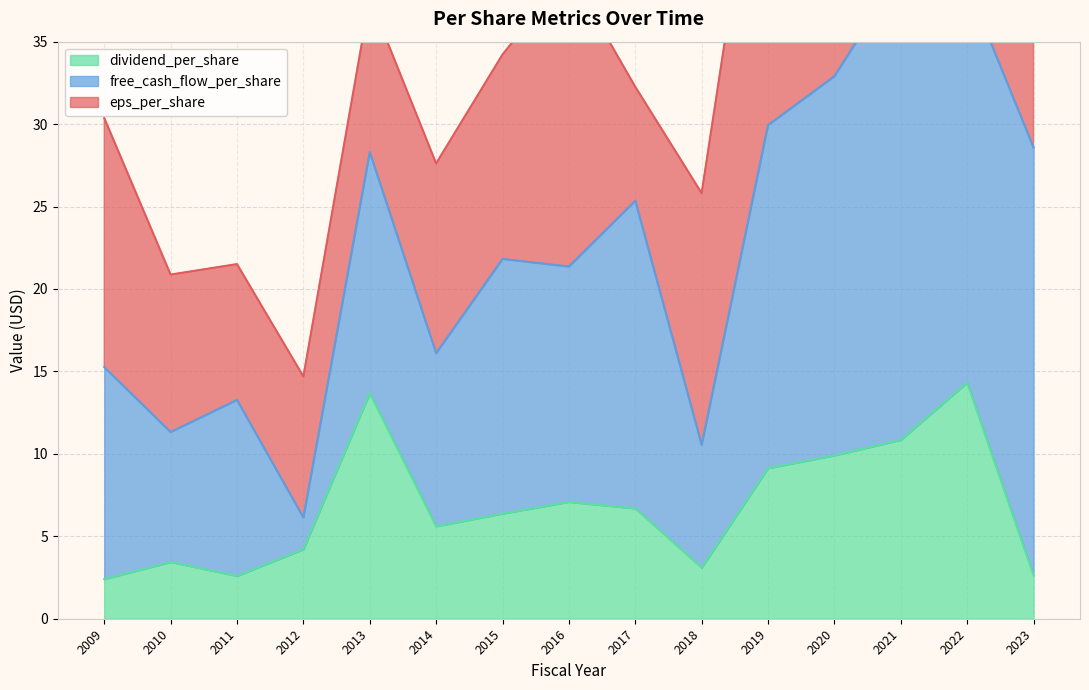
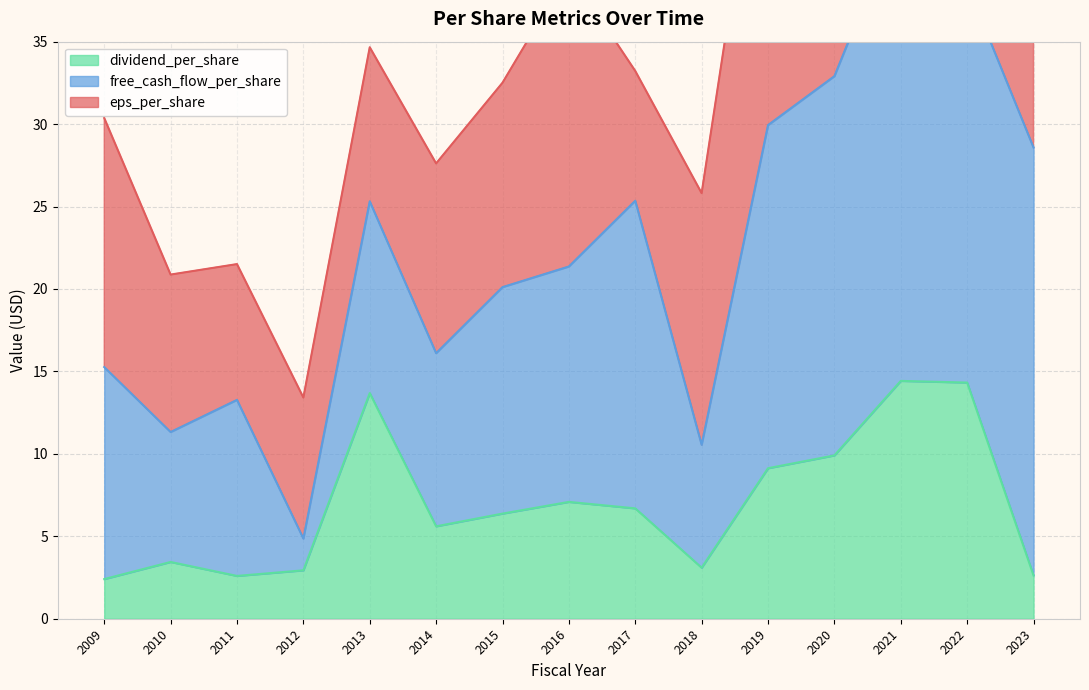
dividend_per_share, 2012: 4.2 -> 2.9
free_cash_flow_per_share, 2013: 14.6 -> 11.6
free_cash_flow_per_share, 2015: 15.4 -> 13.7
eps_per_share, 2017: 6.9 -> 7.9
dividend_per_share, 2021: 10.8 -> 14.4
